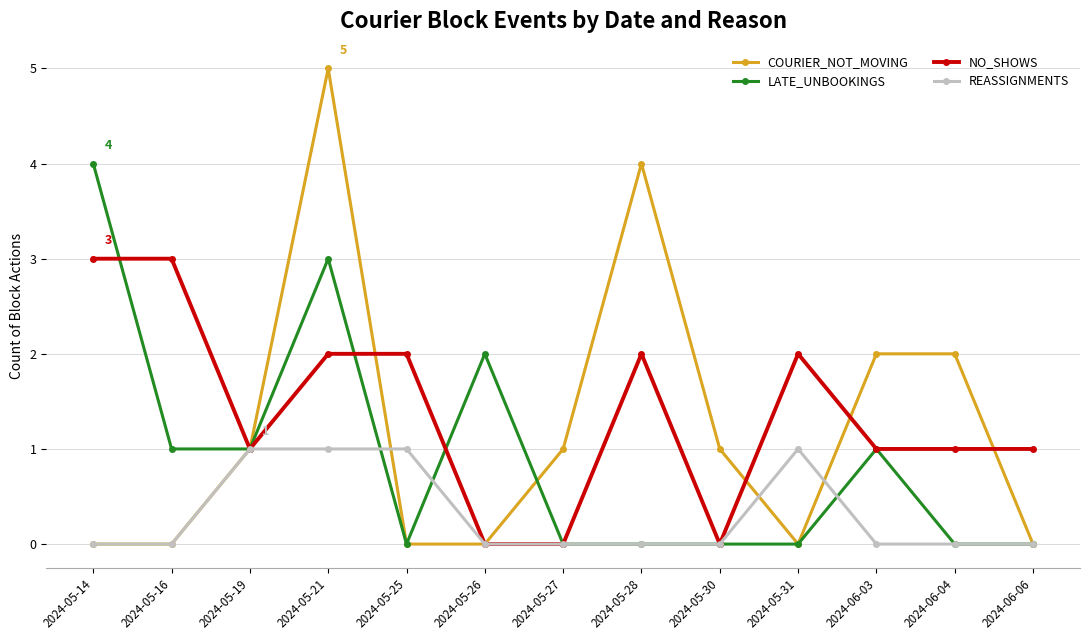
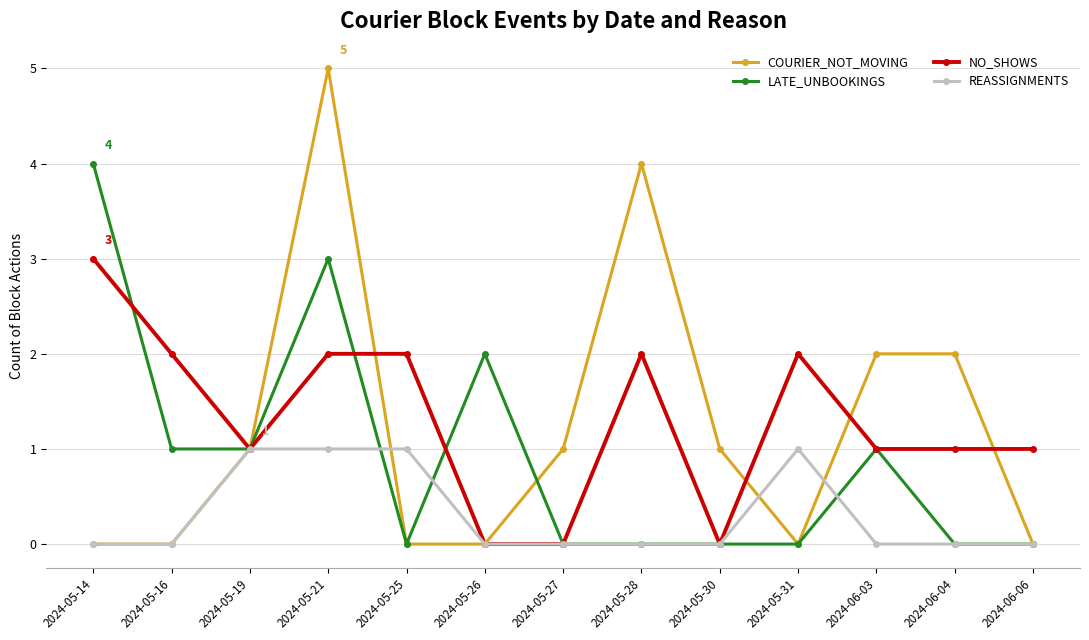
NO_SHOWS, 2024-05-16: 3 -> 2
